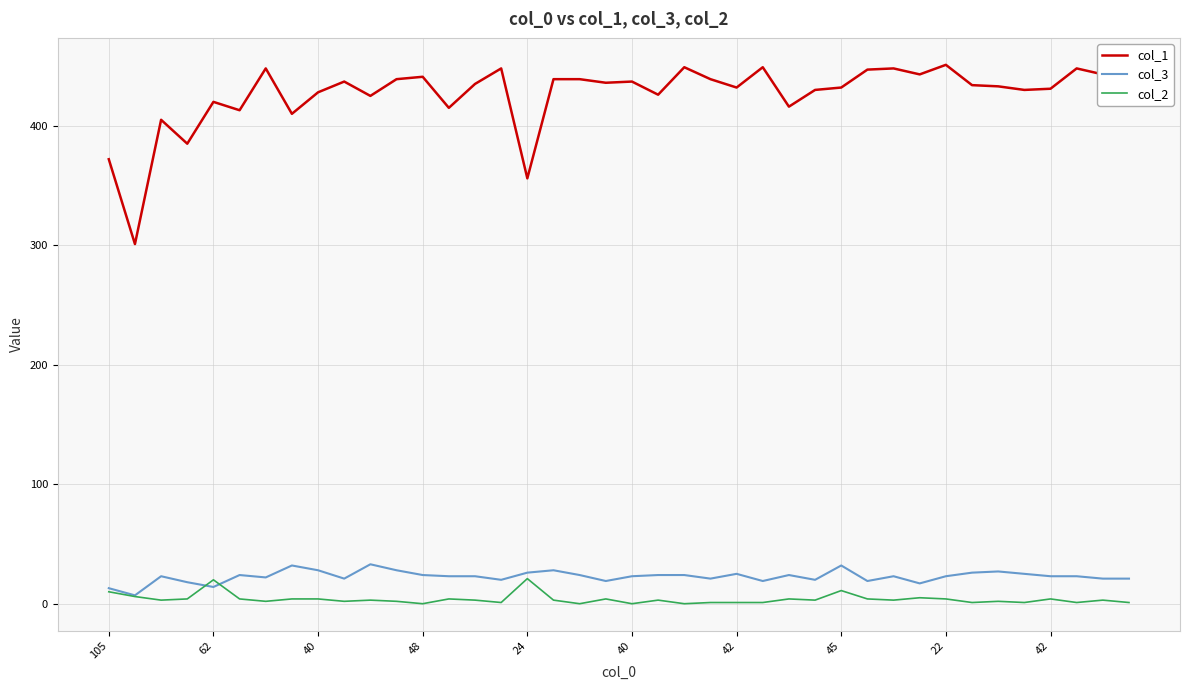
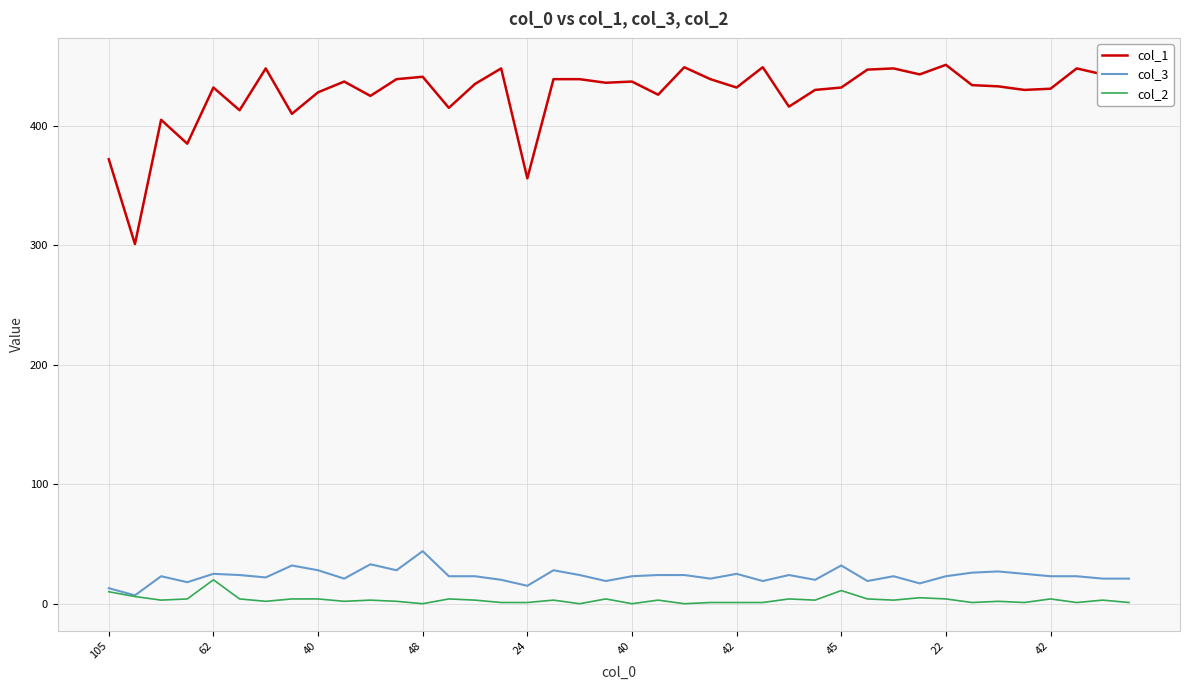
col_1, 62: 420 -> 432
col_3, 62: 14 -> 25
col_3, 48: 24 -> 44
col_3, 24: 26 -> 15
col_2, 24: 21 -> 1
